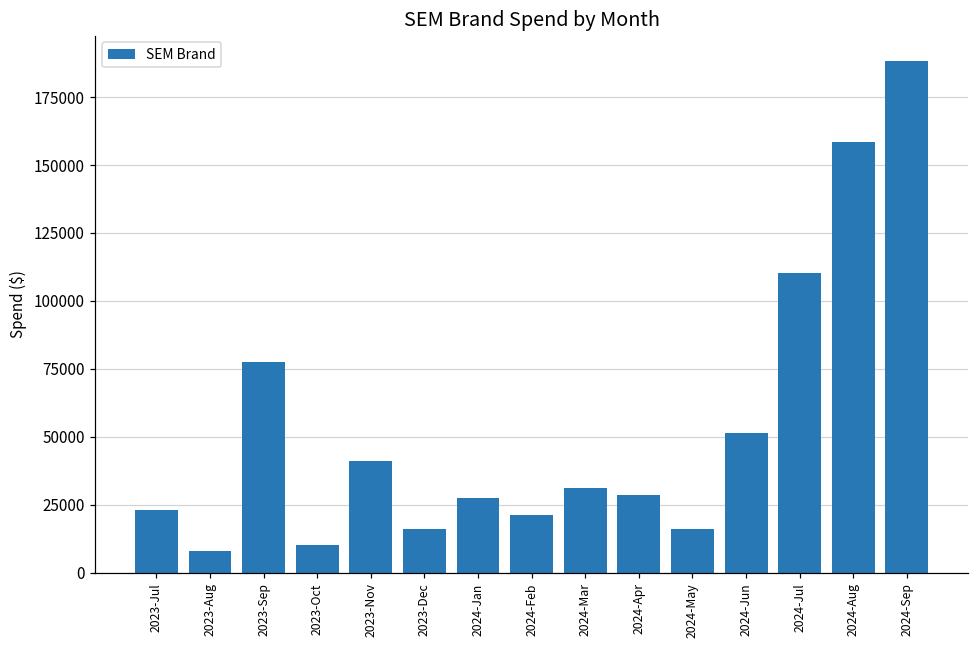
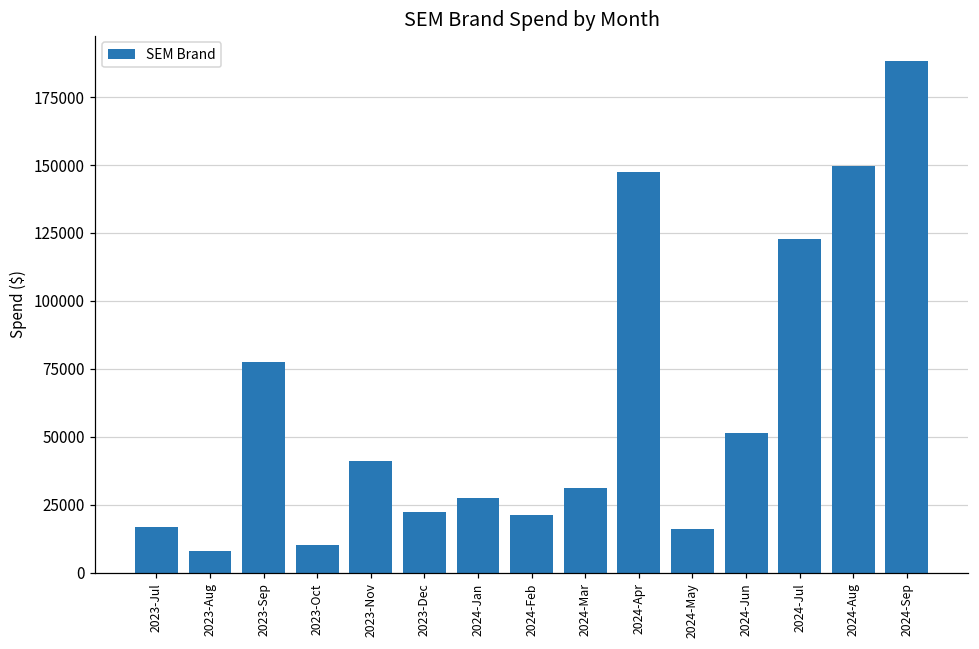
2023-Jul: 23000 -> 17000
2023-Dec: 16000 -> 22000
2024-Apr: 29000 -> 148000
2024-Jul: 110000 -> 123000
2024-Aug: 159000 -> 150000
